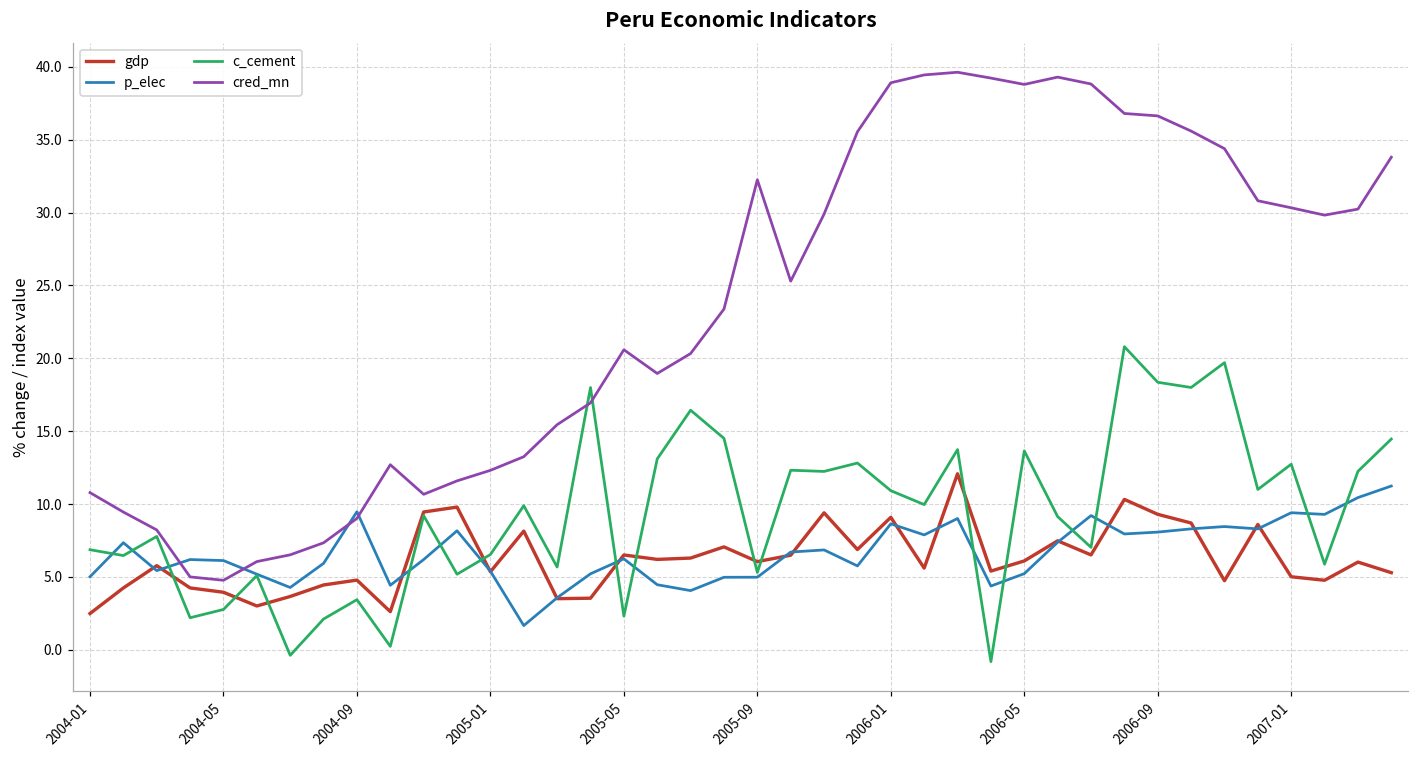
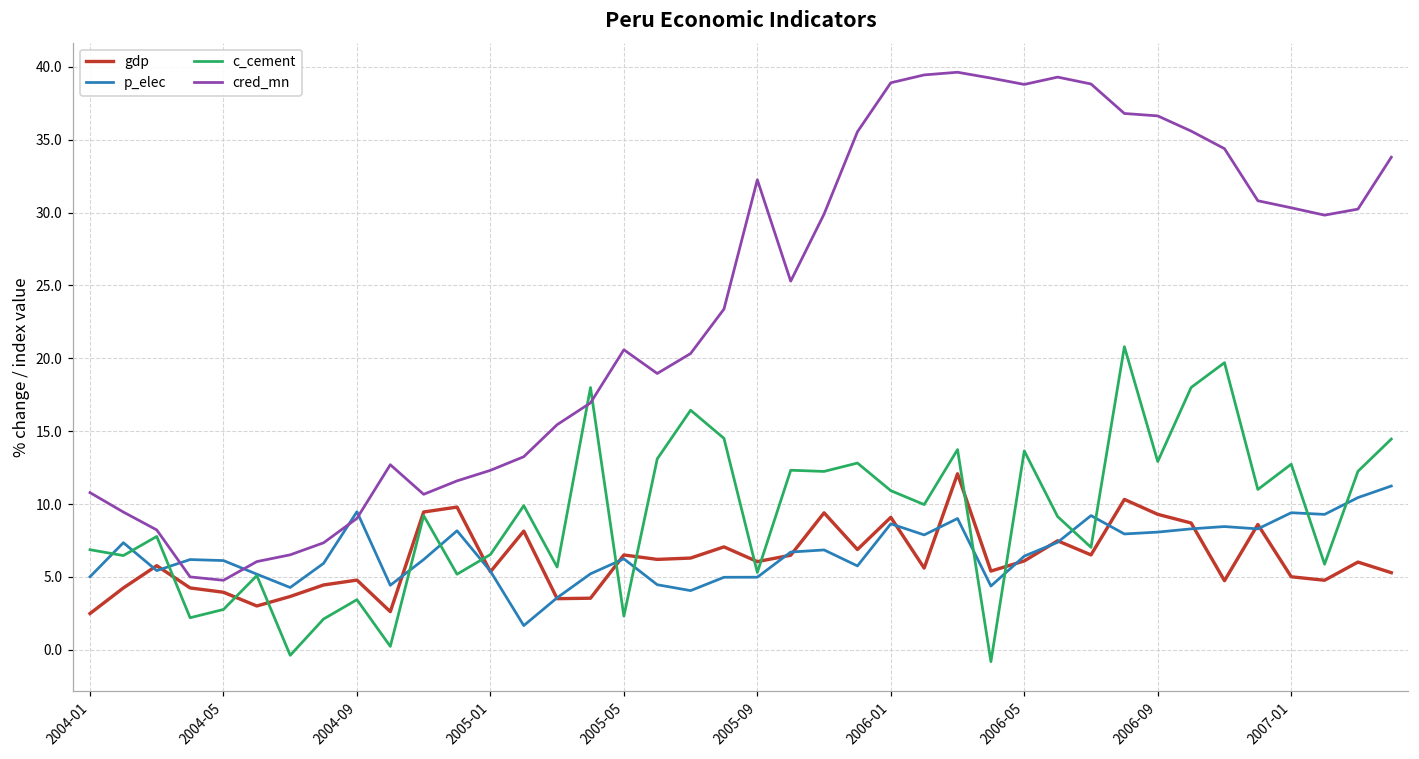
p_elec, 2006-05: 5.2 -> 6.4
c_cement, 2006-09: 18.4 -> 12.9
